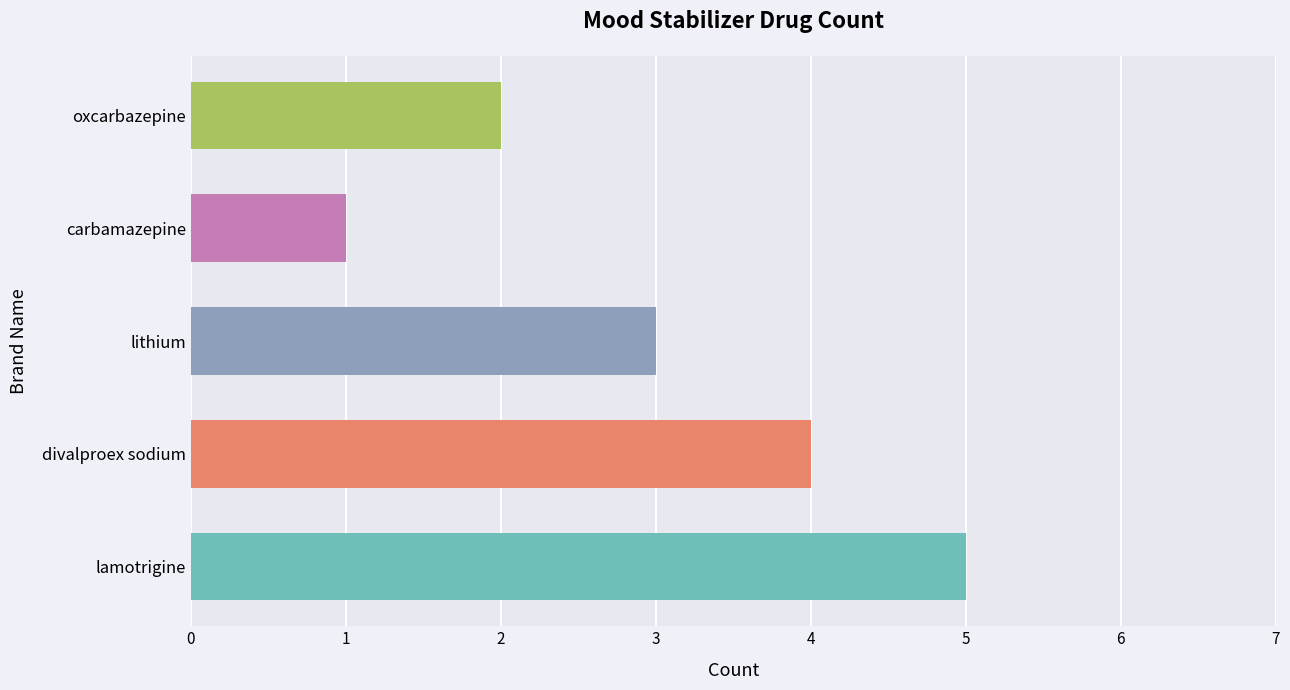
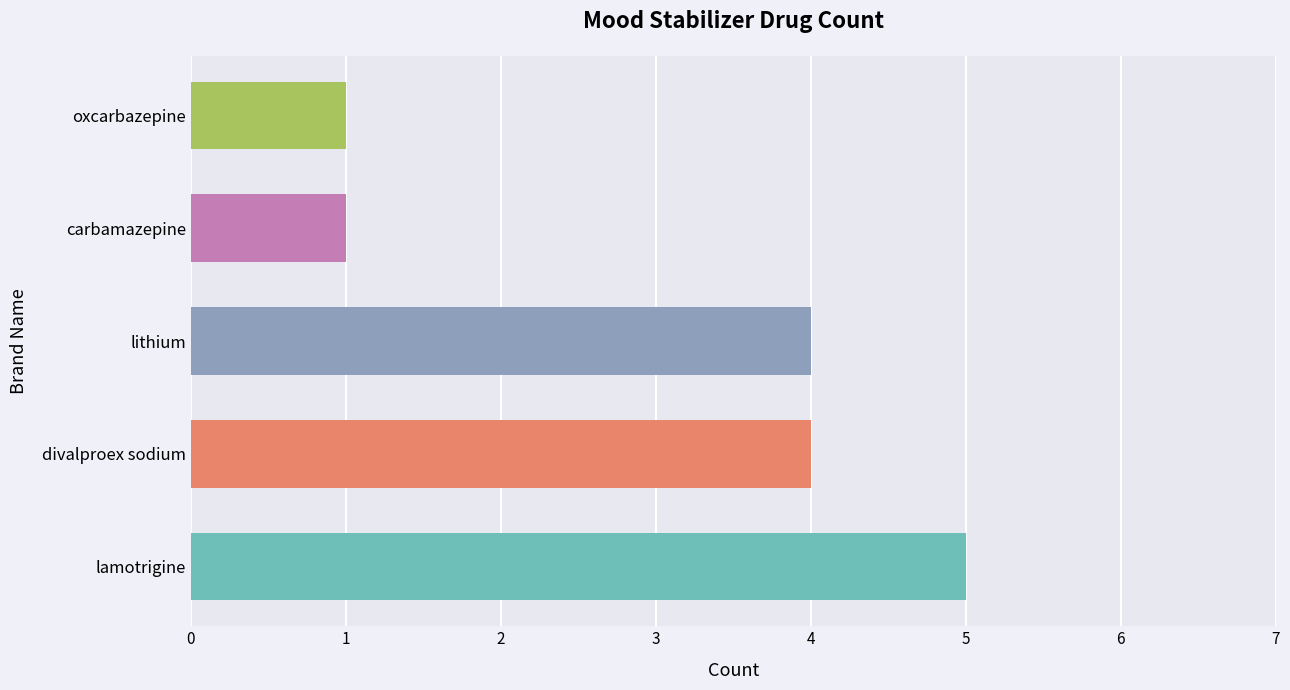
oxcarbazepine: 2 -> 1
lithium: 3 -> 4
